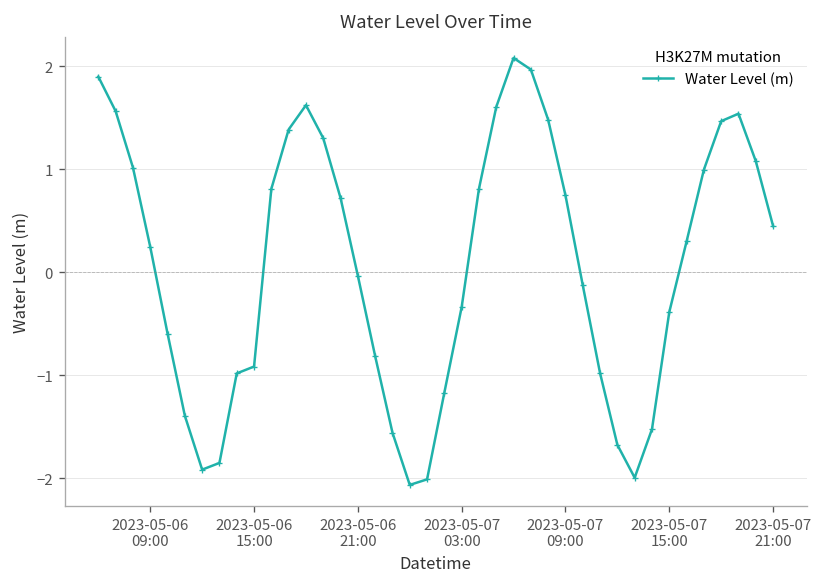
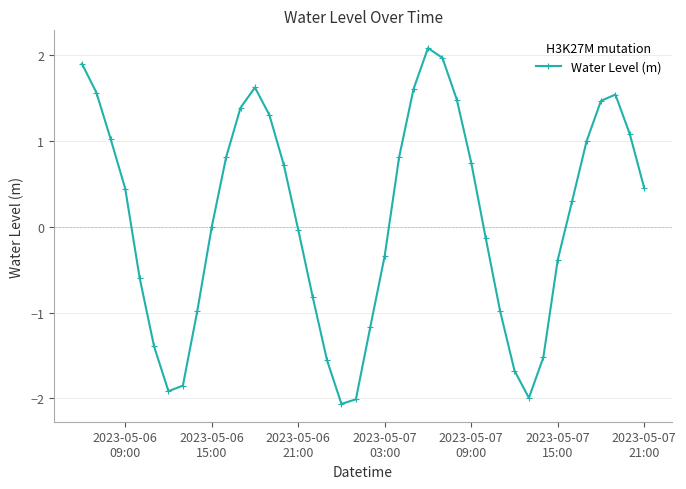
2023-05-06 09:00: 0.2 -> 0.4
2023-05-06 15:00: -0.9 -> 0.0
